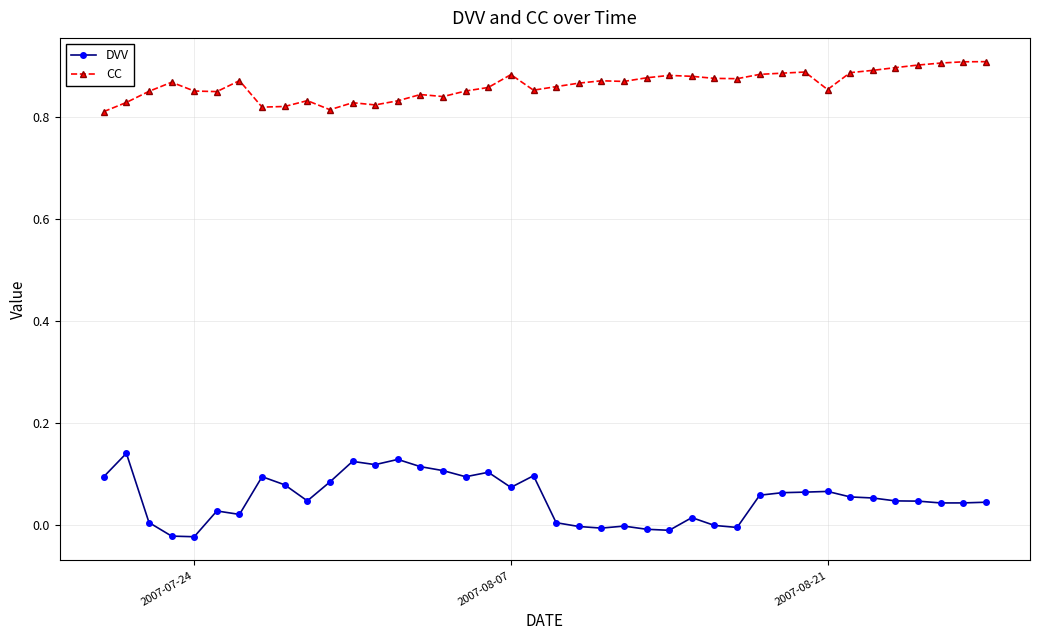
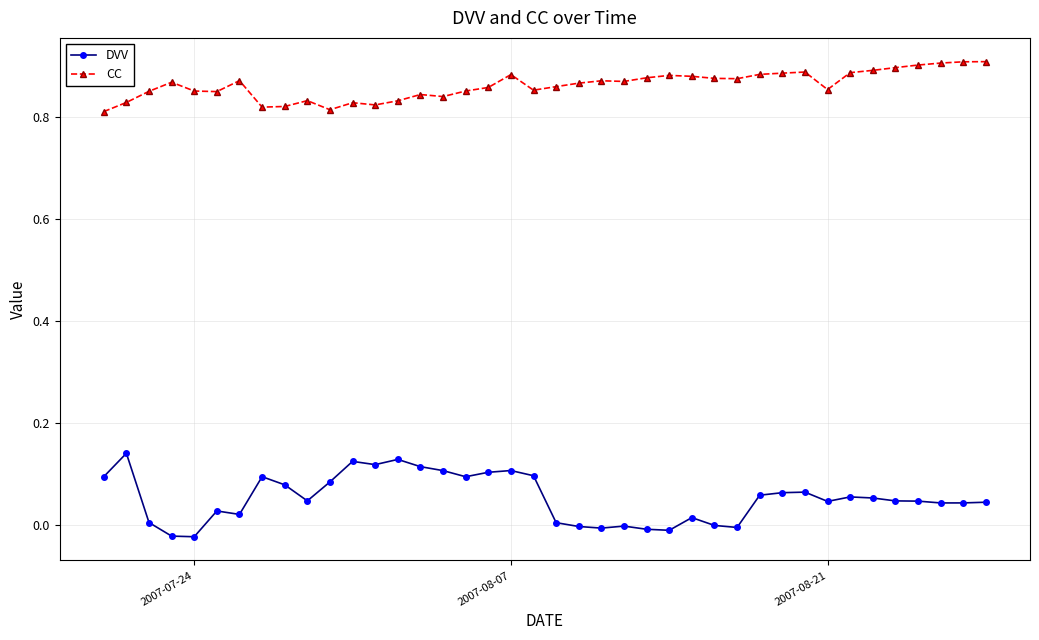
DVV, 2007-08-07: 0.07 -> 0.11
DVV, 2007-08-21: 0.07 -> 0.05
